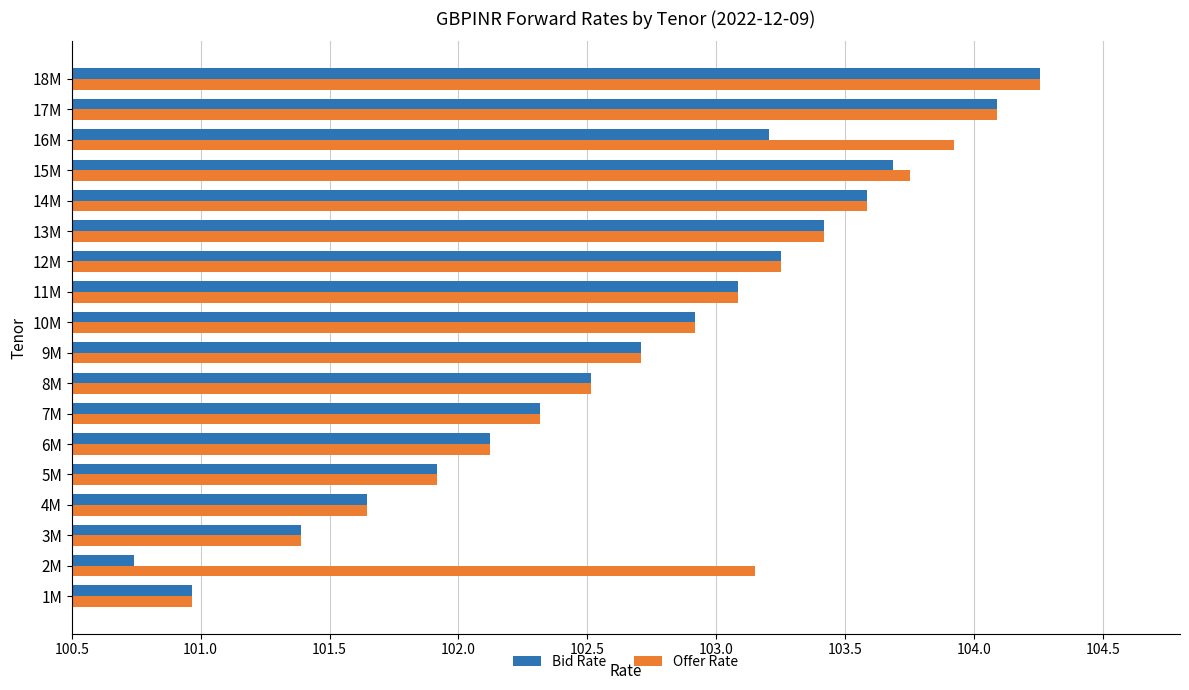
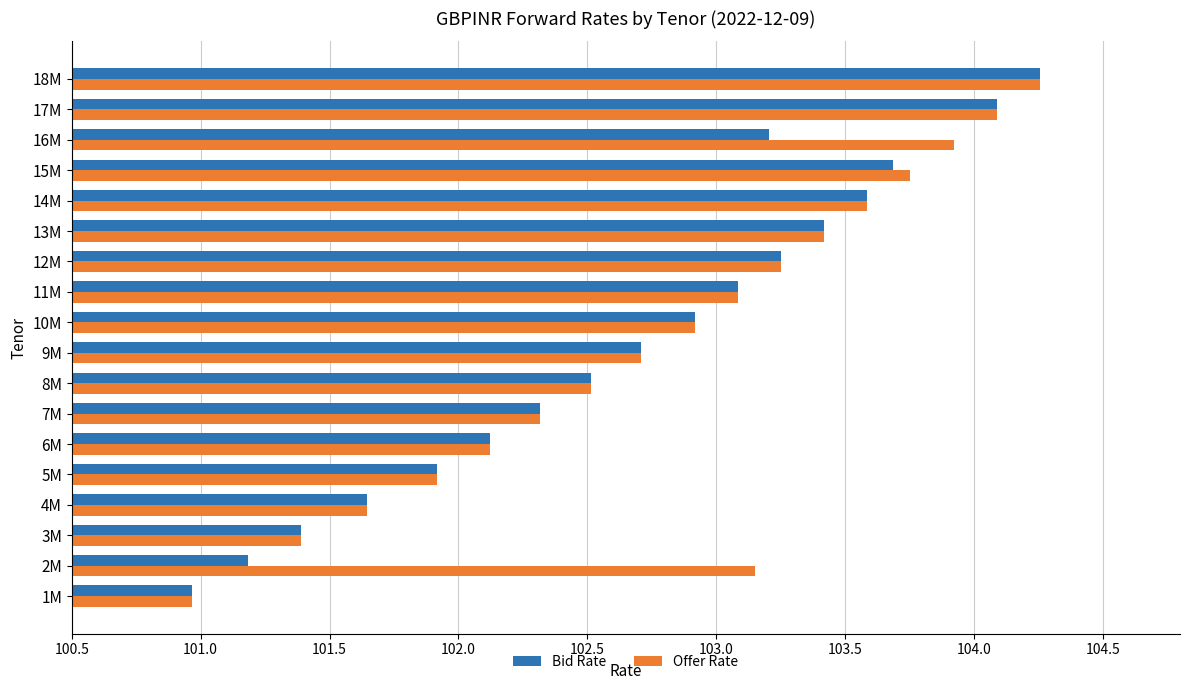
Bid Rate, 2M: 100.74 -> 101.18
